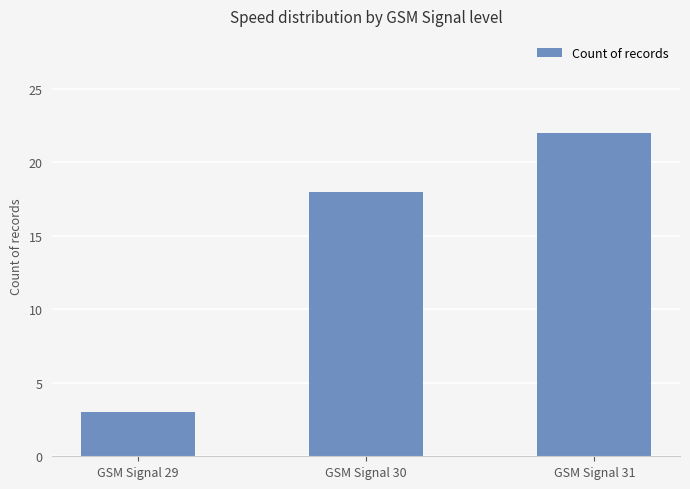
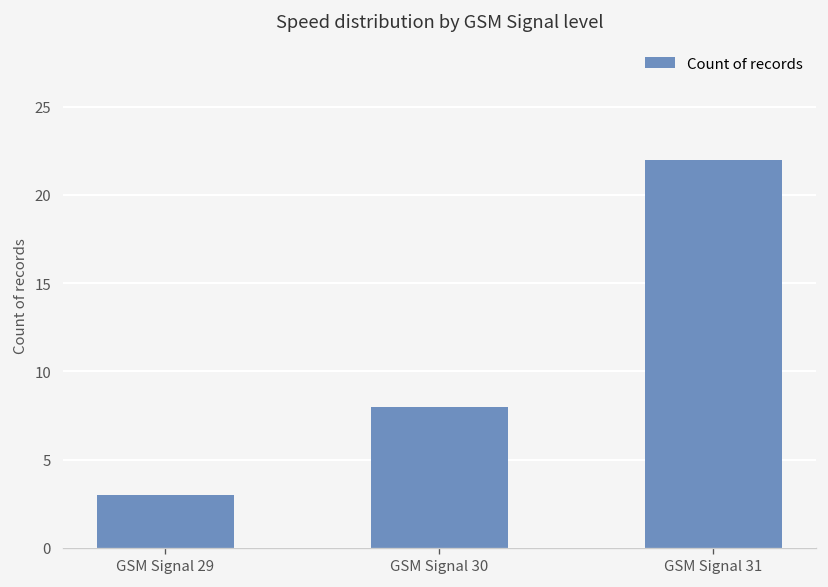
GSM Signal 30: 18 -> 8
